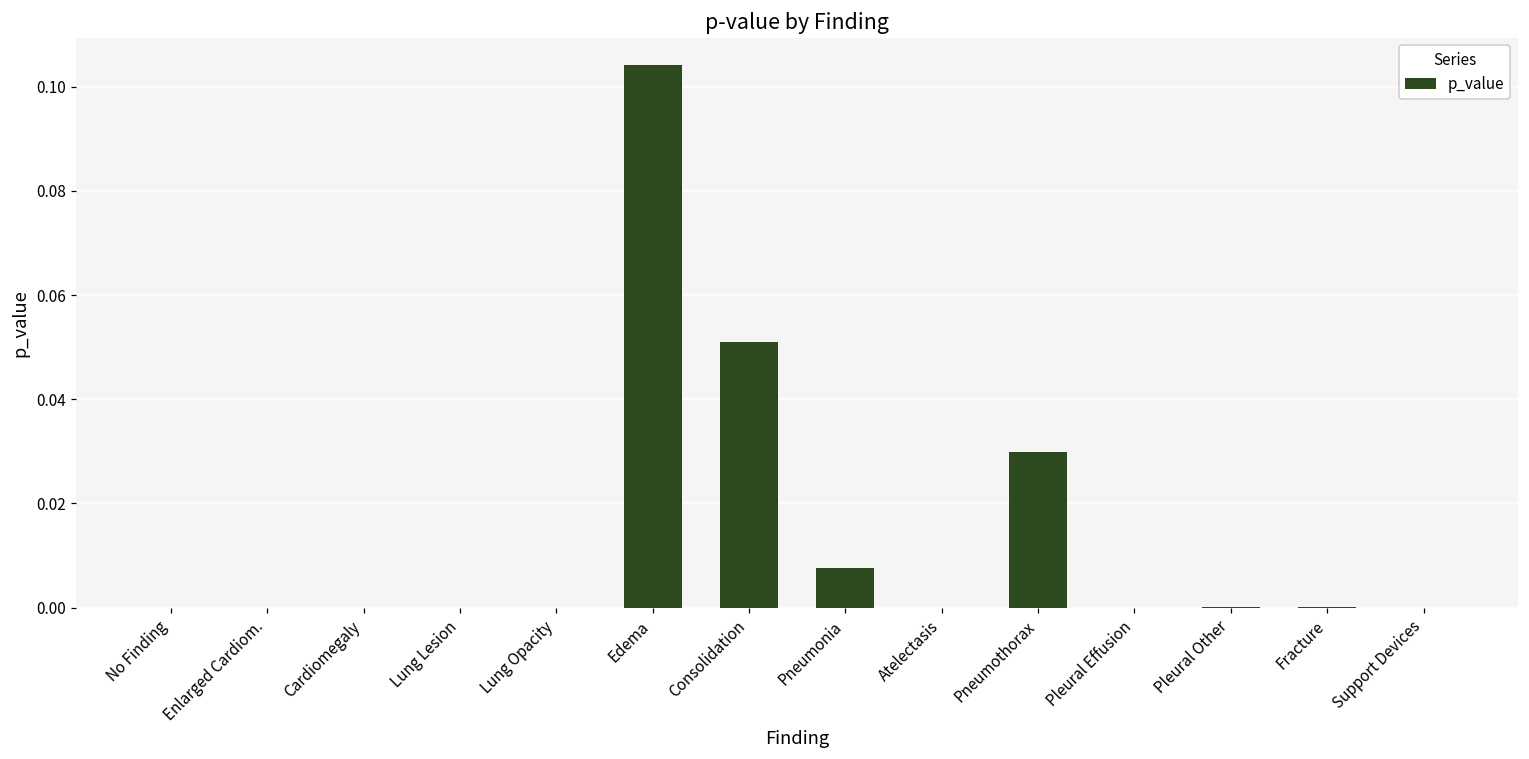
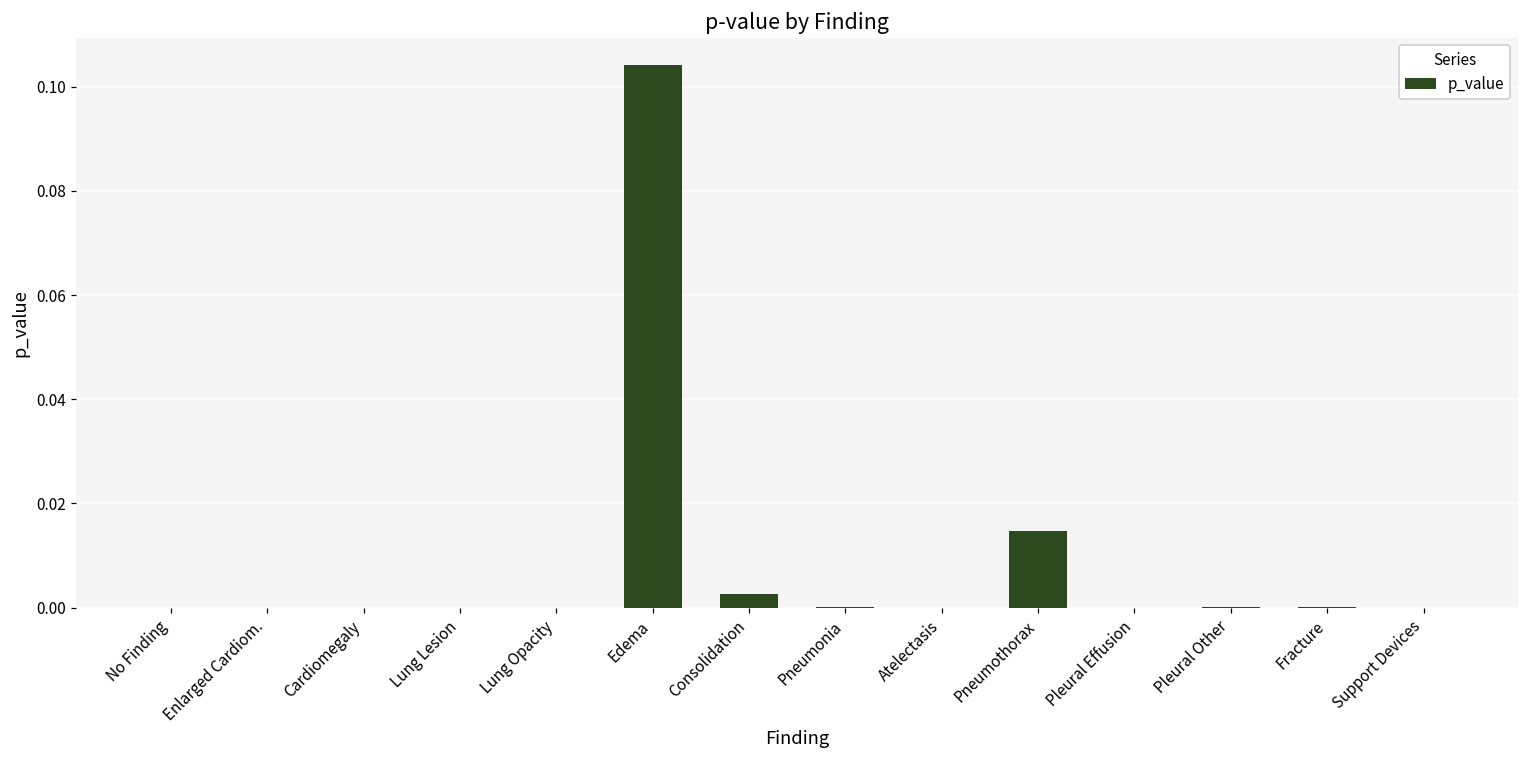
Consolidation: 0.051 -> 0.003
Pneumonia: 0.008 -> 0.000
Pneumothorax: 0.030 -> 0.015
